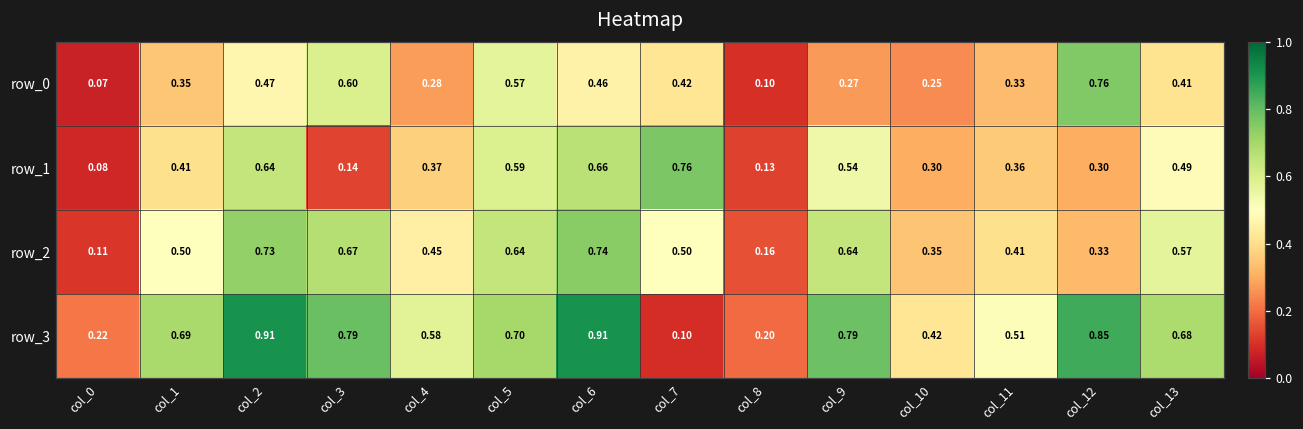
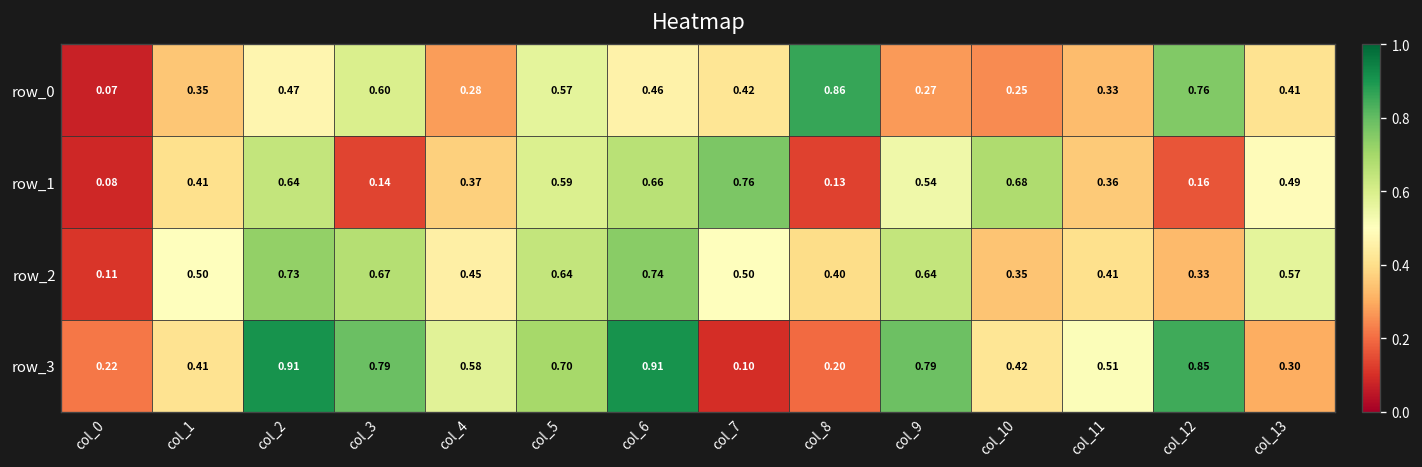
row_0, col_8: 0.10 -> 0.86
row_1, col_10: 0.30 -> 0.68
row_1, col_12: 0.30 -> 0.16
row_2, col_8: 0.16 -> 0.40
row_3, col_1: 0.69 -> 0.41
row_3, col_13: 0.68 -> 0.30
